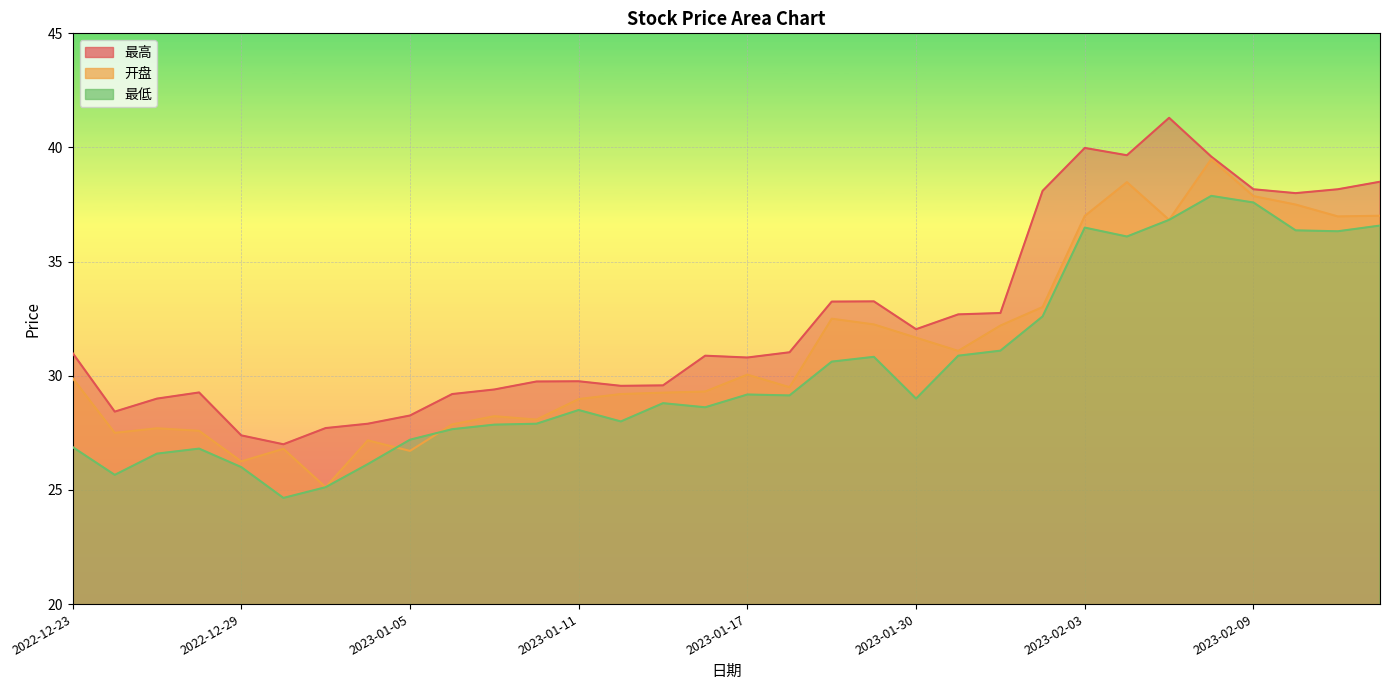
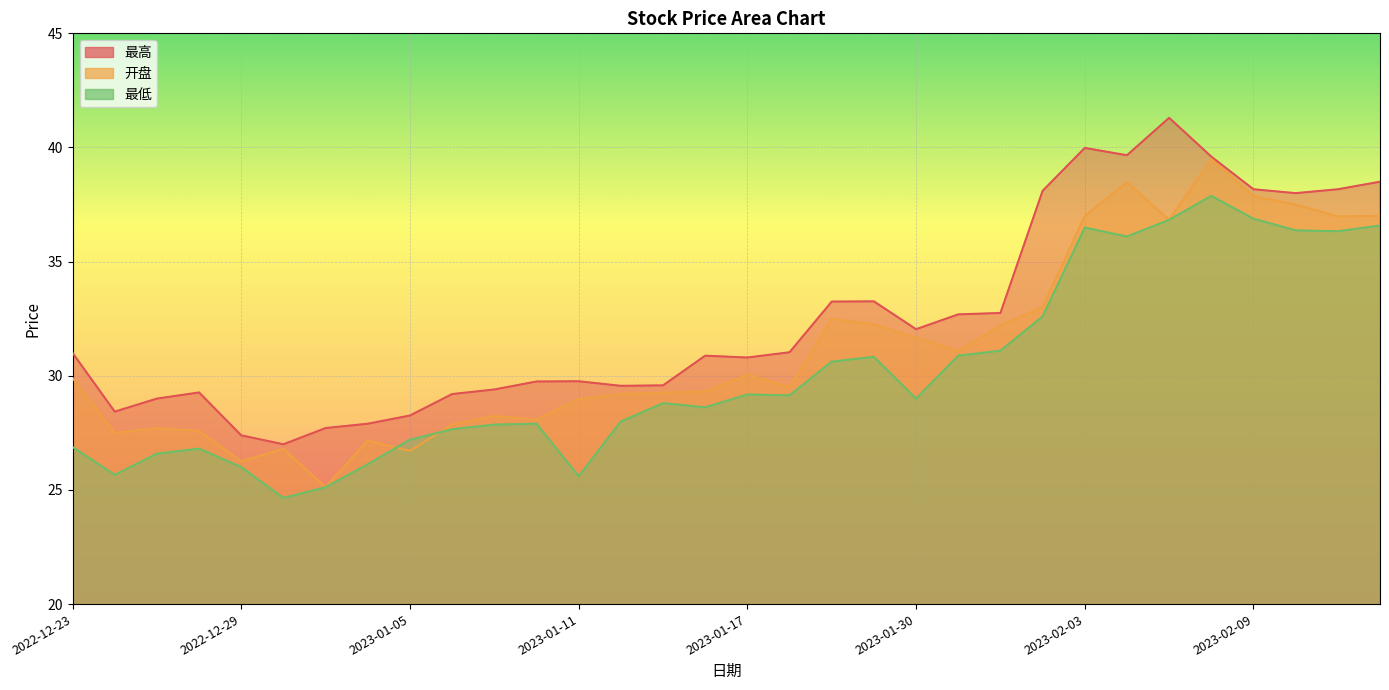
最低, 2023-01-11: 28.5 -> 25.6
最低, 2023-02-09: 37.6 -> 36.9
